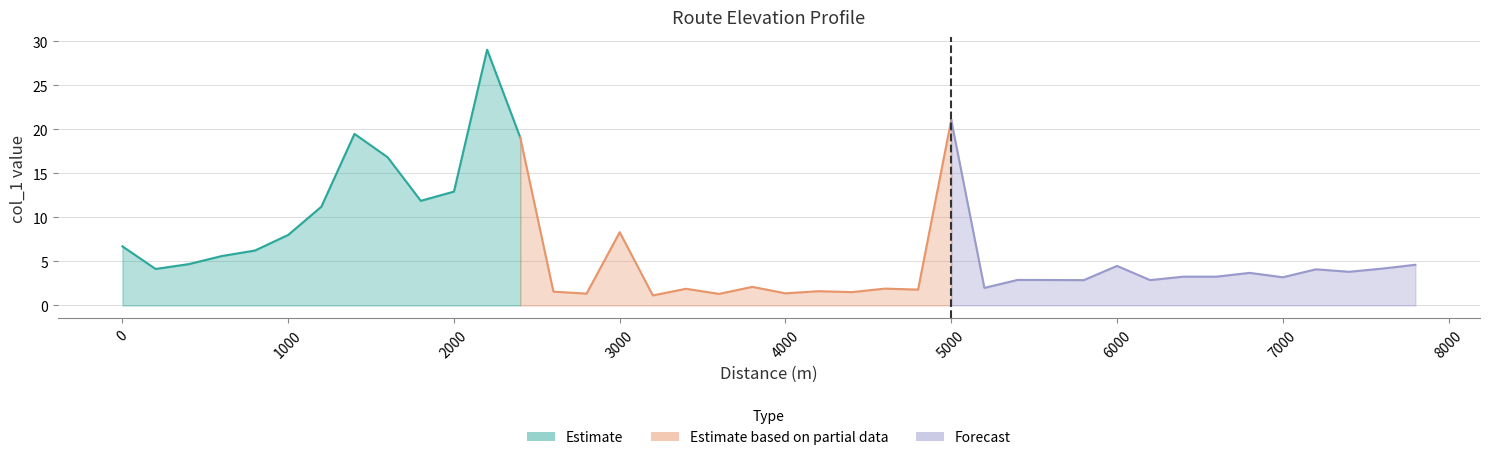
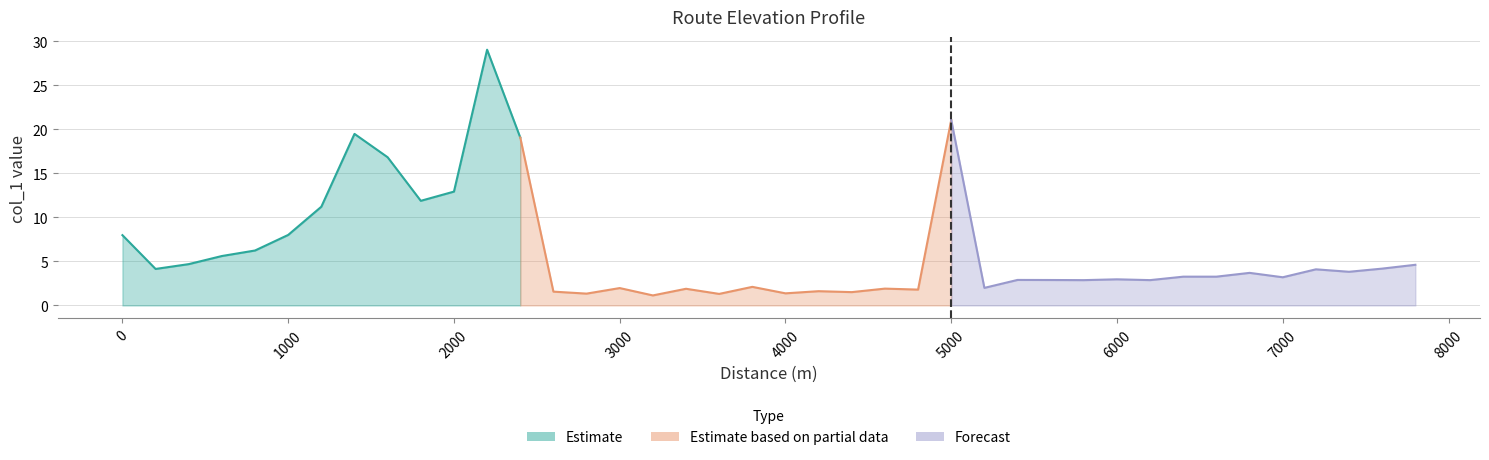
Estimate, 0: 7 -> 8
Estimate based on partial data, 3000: 8 -> 2
Forecast, 6000: 4 -> 3
